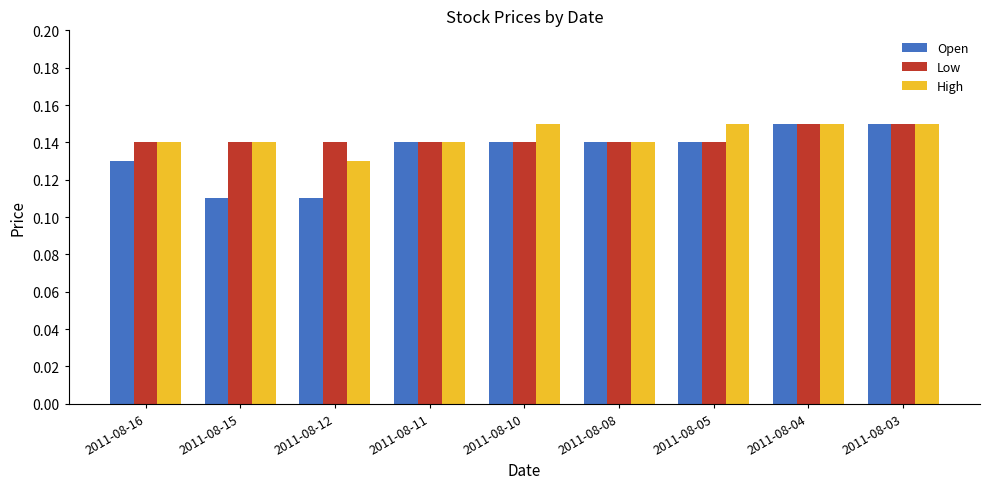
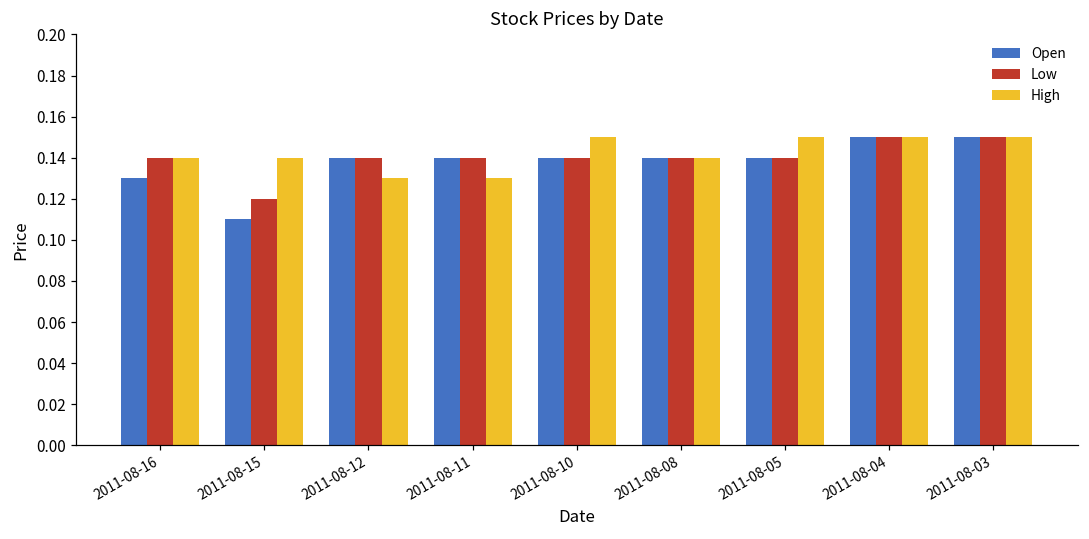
Low, 2011-08-15: 0.14 -> 0.12
Open, 2011-08-12: 0.11 -> 0.14
High, 2011-08-11: 0.14 -> 0.13
